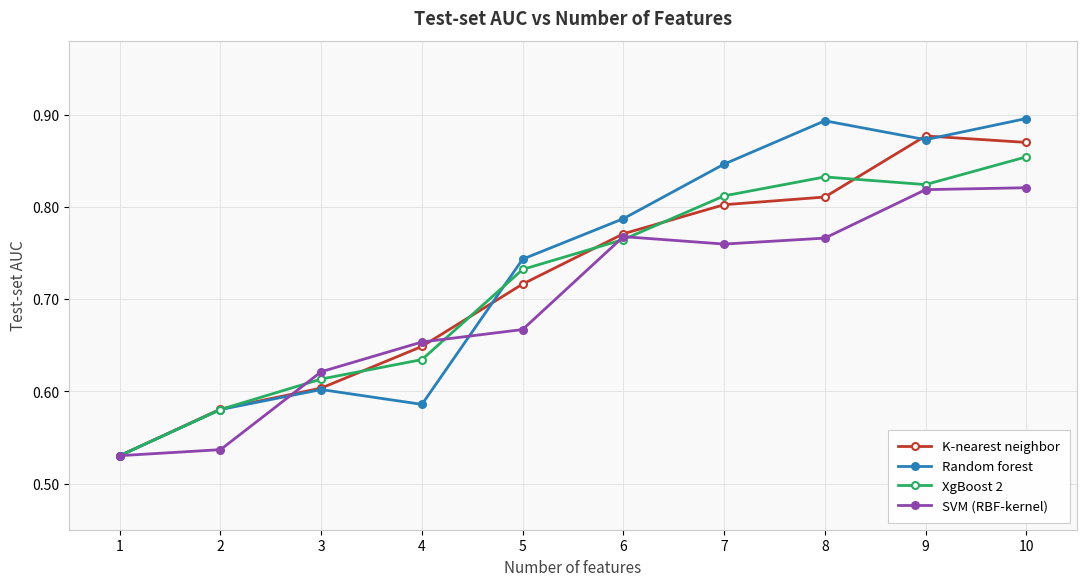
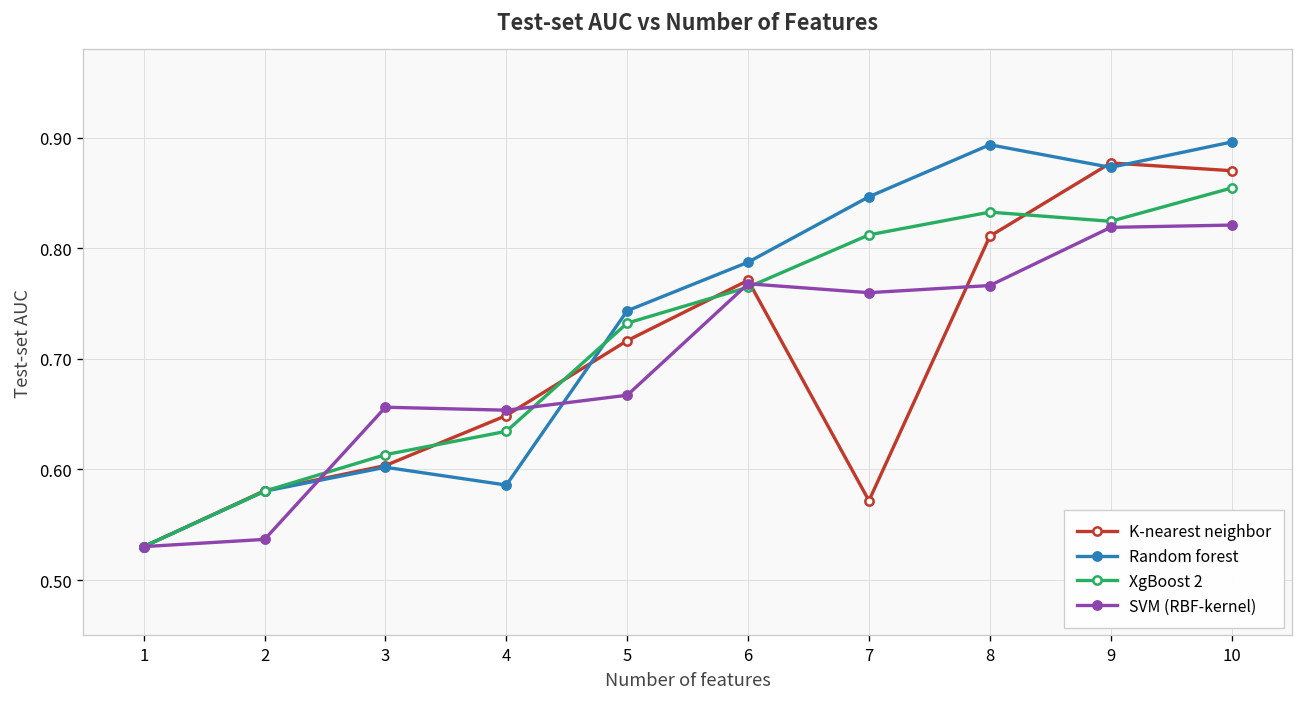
SVM (RBF-kernel), 3: 0.62 -> 0.66
K-nearest neighbor, 7: 0.80 -> 0.57
